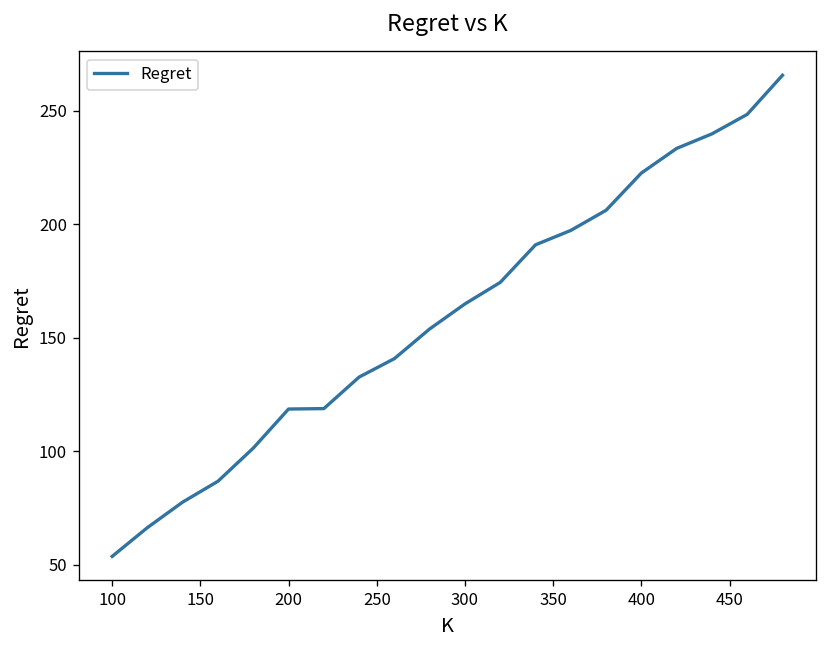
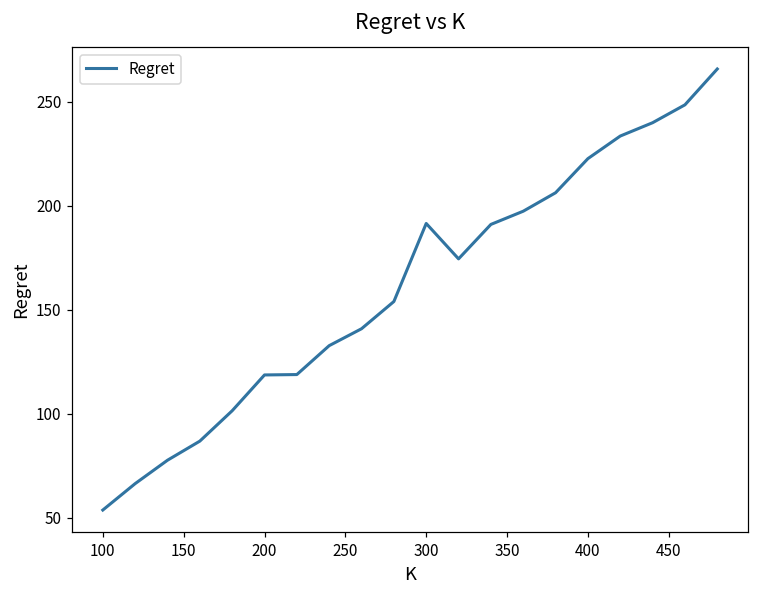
300: 165 -> 191
